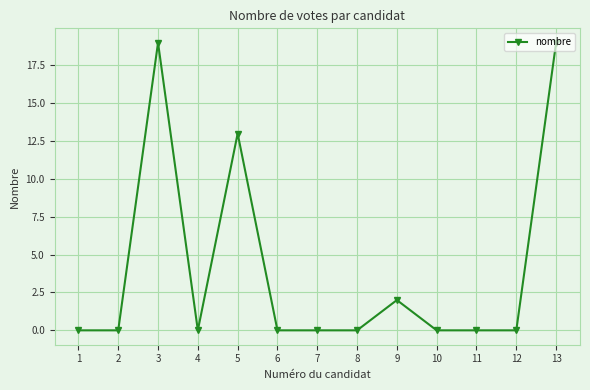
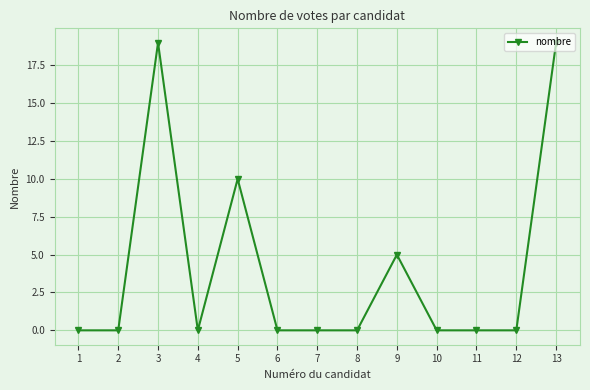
5: 13 -> 10
9: 2 -> 5
